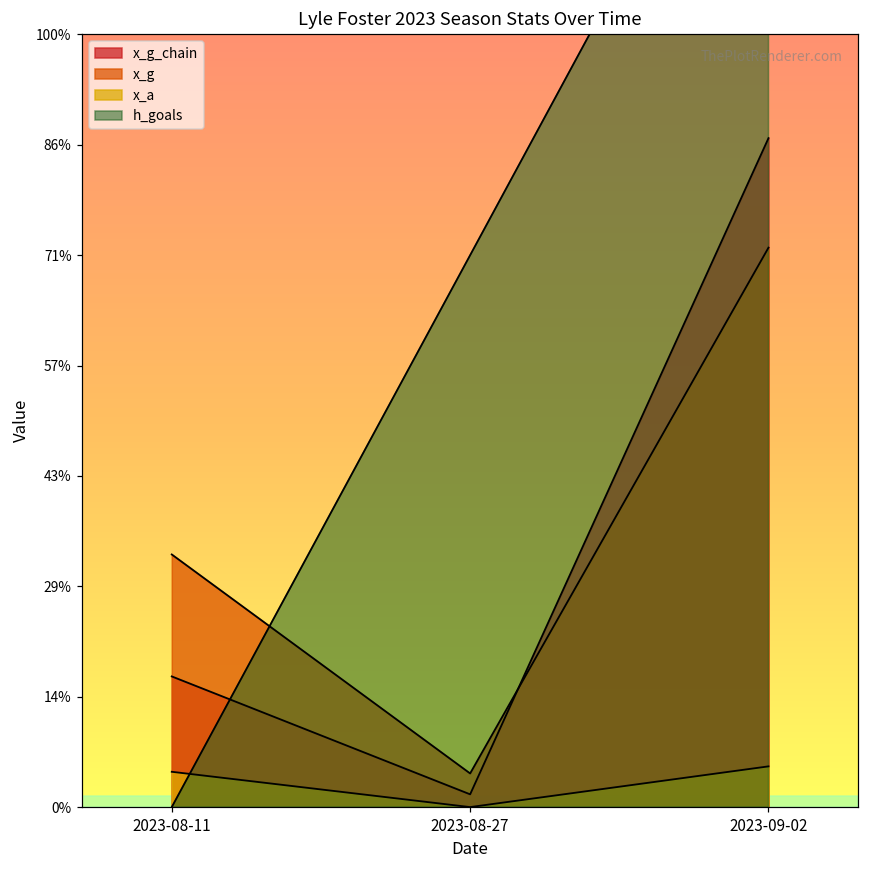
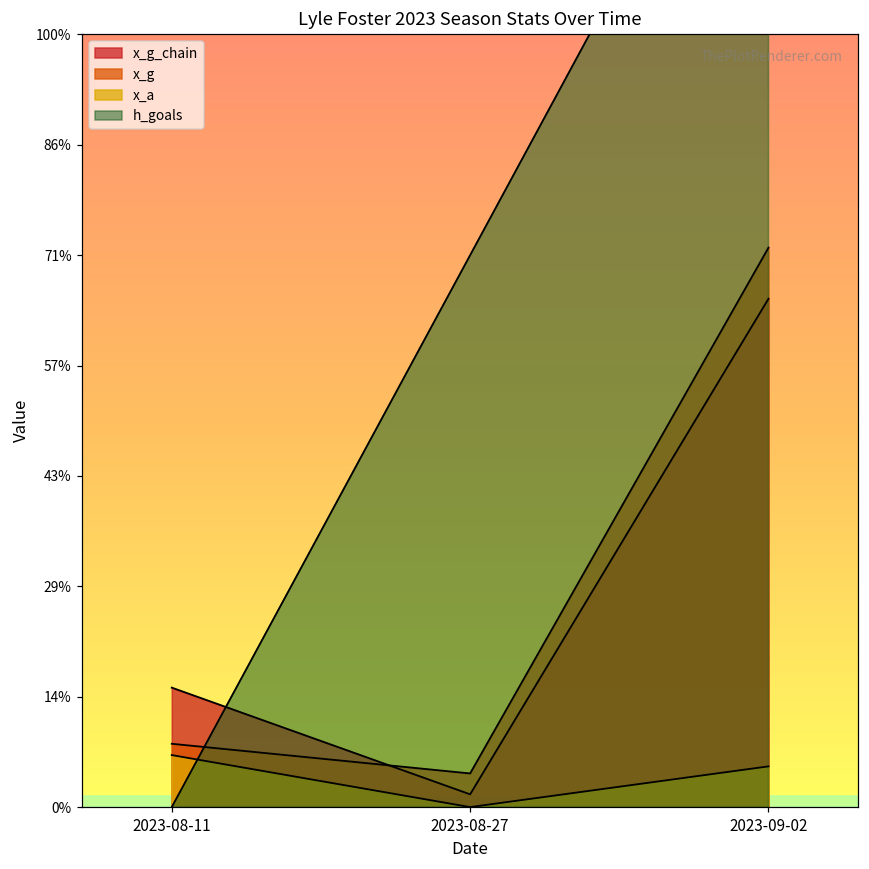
x_g_chain, 2023-08-11: 17% -> 15%
x_g, 2023-08-11: 33% -> 8%
x_a, 2023-08-11: 5% -> 7%
x_g_chain, 2023-09-02: 87% -> 66%
